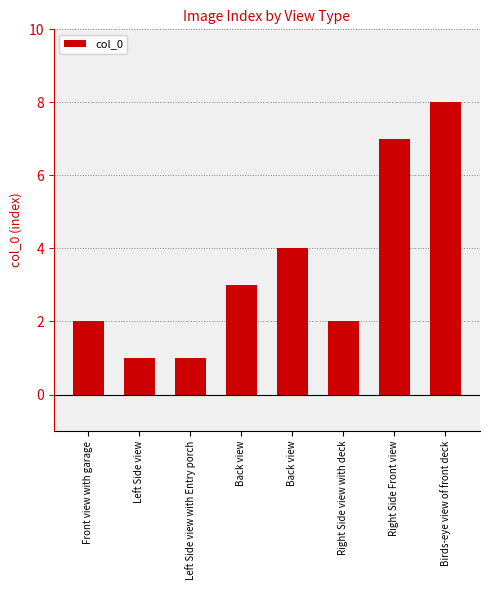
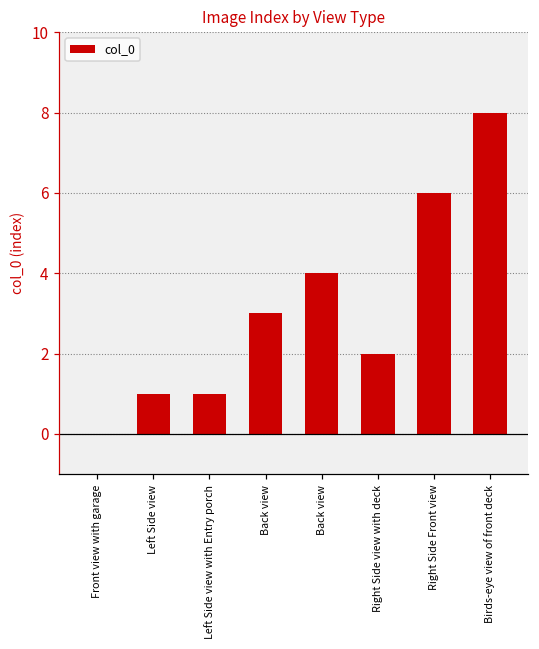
Front view with garage: 2 -> 0
Right Side Front view: 7 -> 6
